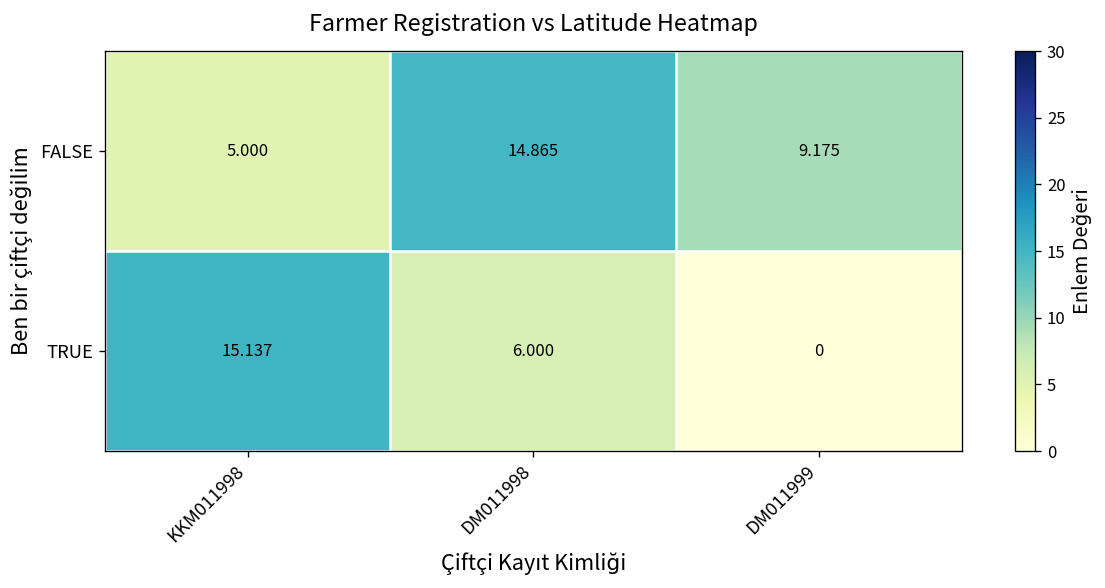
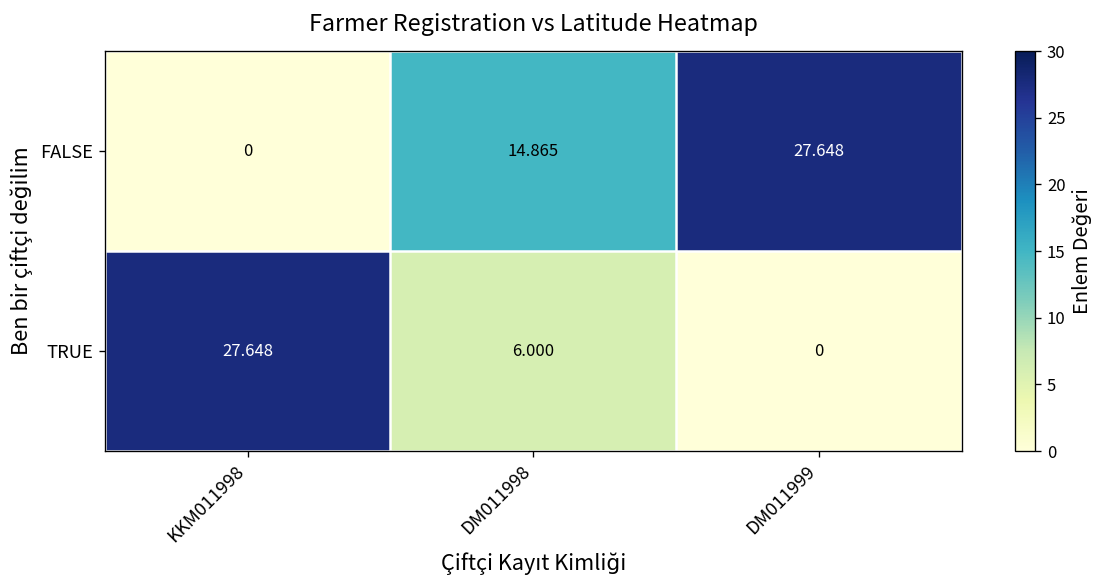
FALSE, KKM011998: 5.000 -> 0
FALSE, DM011999: 9.175 -> 27.648
TRUE, KKM011998: 15.137 -> 27.648
